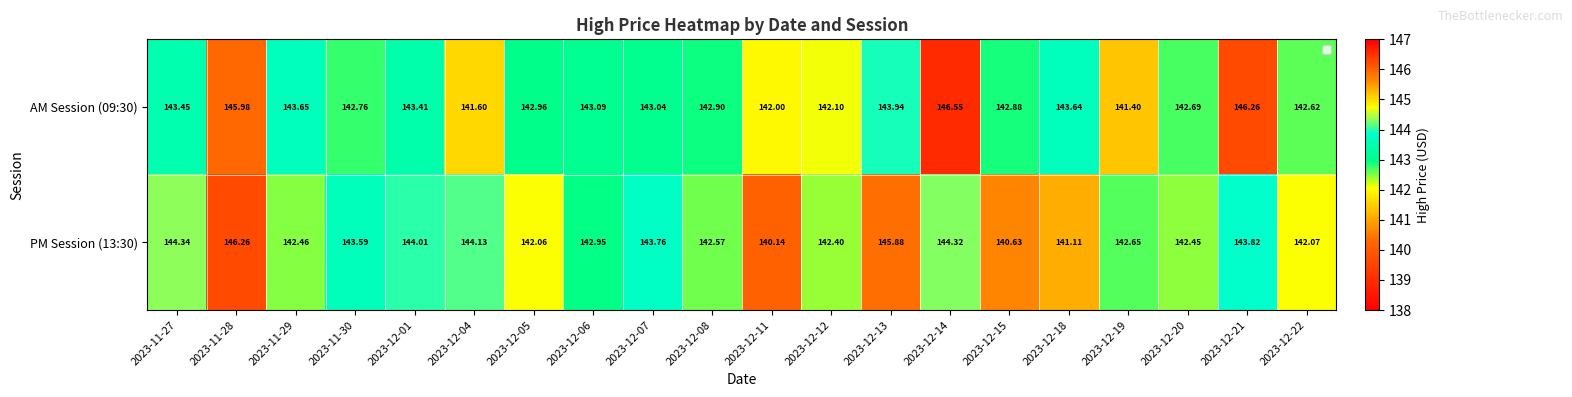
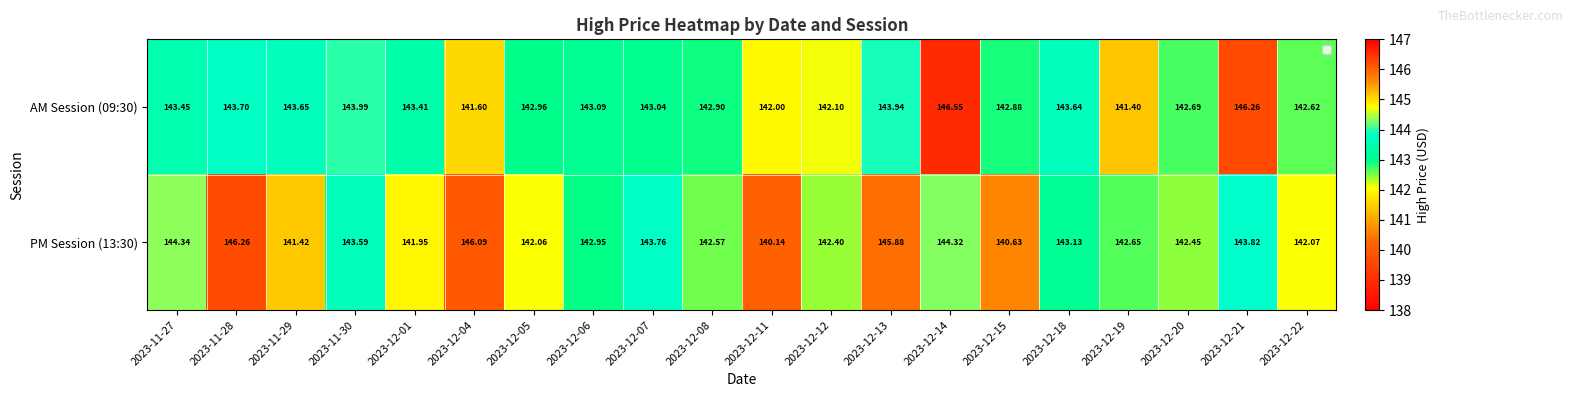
AM Session (09:30), 2023-11-28: 145.98 -> 143.70
AM Session (09:30), 2023-11-30: 142.76 -> 143.99
PM Session (13:30), 2023-11-29: 142.46 -> 141.42
PM Session (13:30), 2023-12-01: 144.01 -> 141.95
PM Session (13:30), 2023-12-04: 144.13 -> 146.09
PM Session (13:30), 2023-12-18: 141.11 -> 143.13
